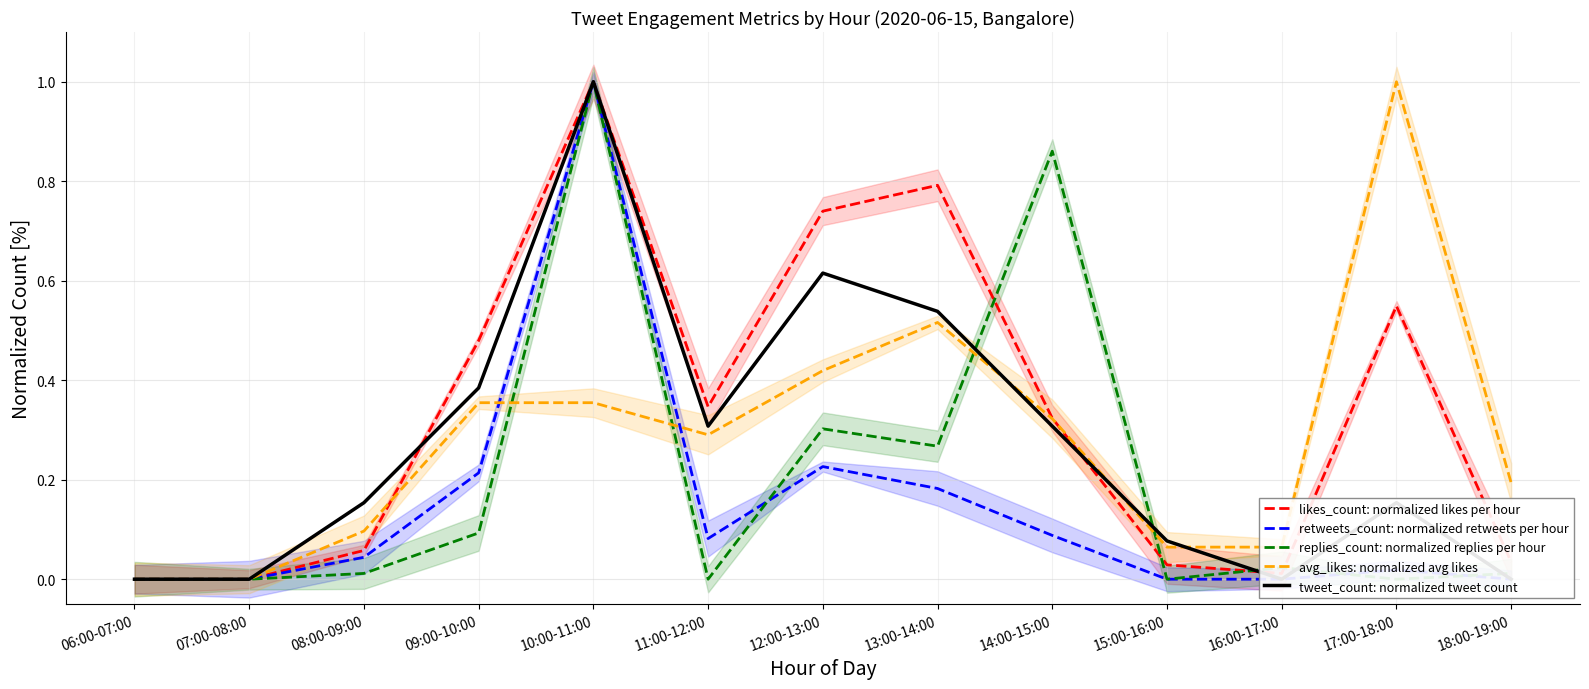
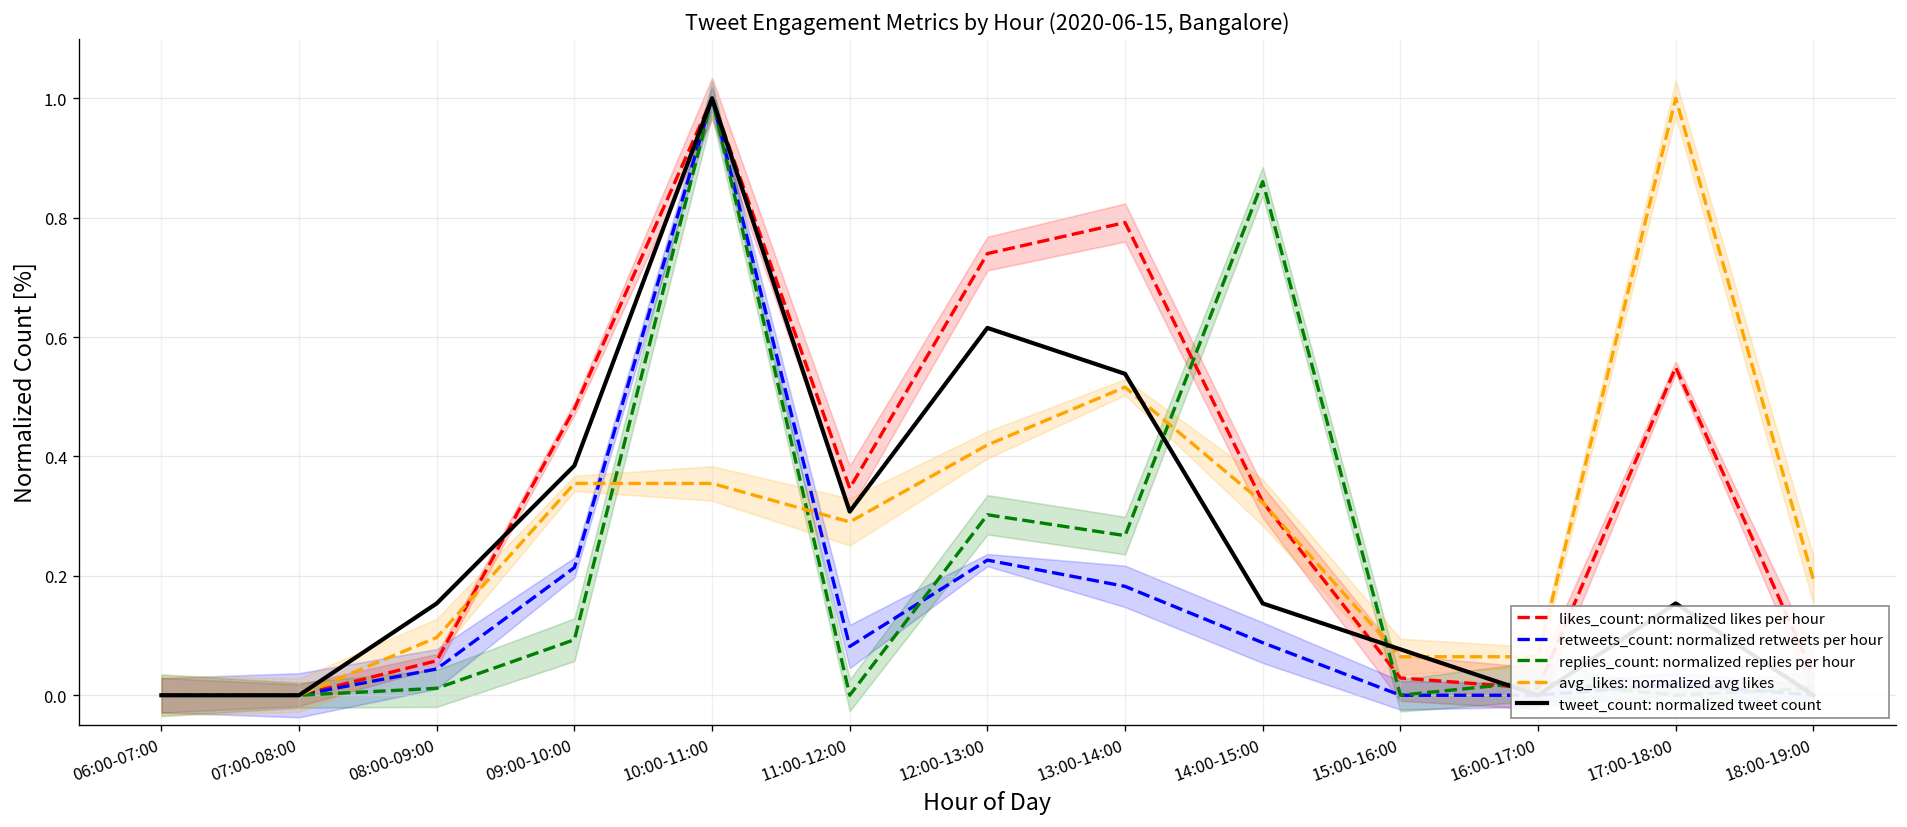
tweet_count: normalized tweet count, 14:00-15:00: 0.31 -> 0.15
